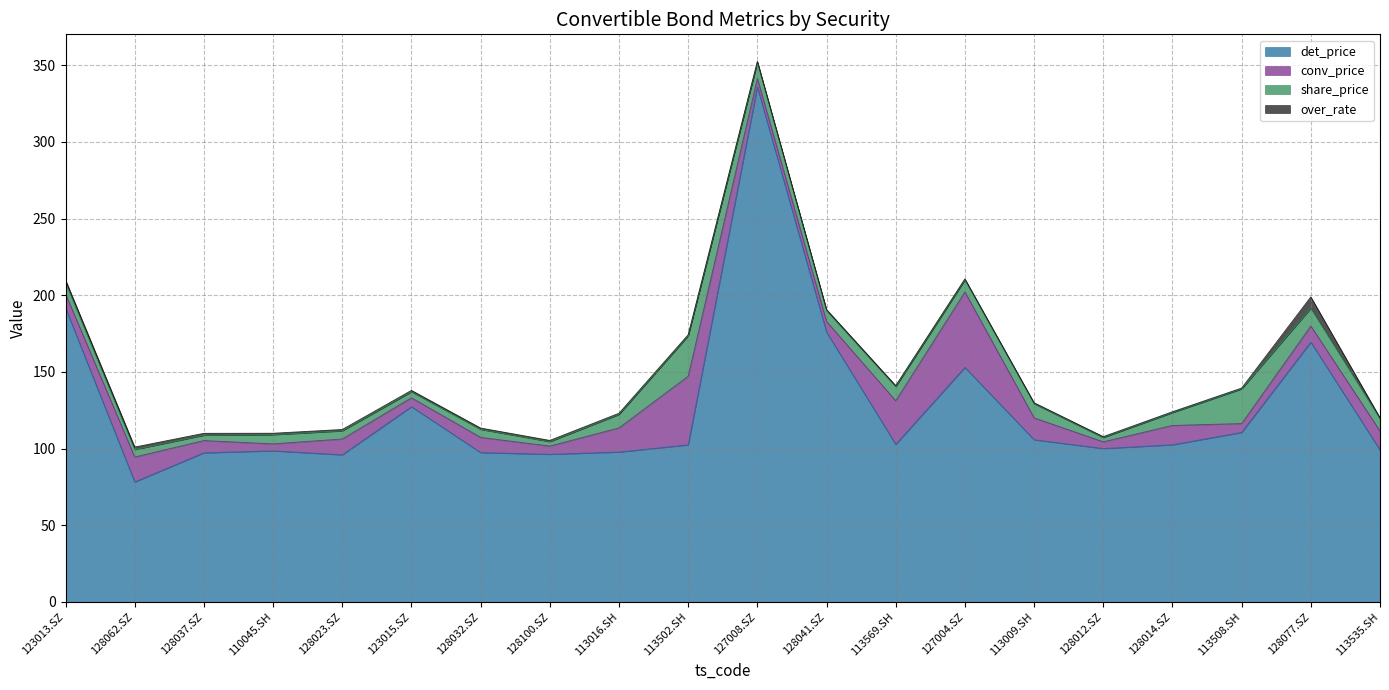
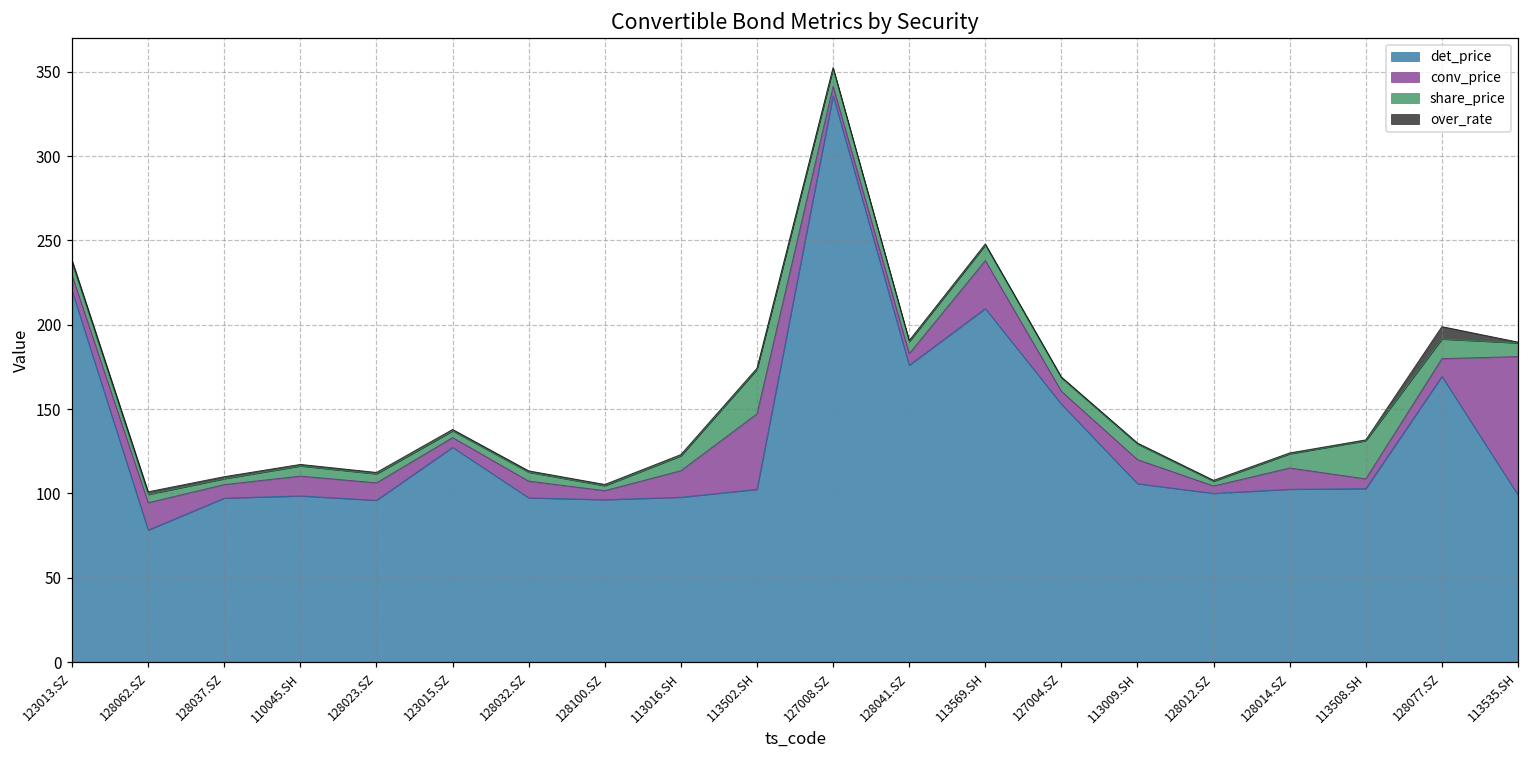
det_price, 123013.SZ: 192 -> 220
conv_price, 110045.SH: 5 -> 12
det_price, 113569.SH: 103 -> 210
conv_price, 127004.SZ: 49 -> 8
det_price, 113508.SH: 111 -> 103
conv_price, 113535.SH: 12 -> 82
